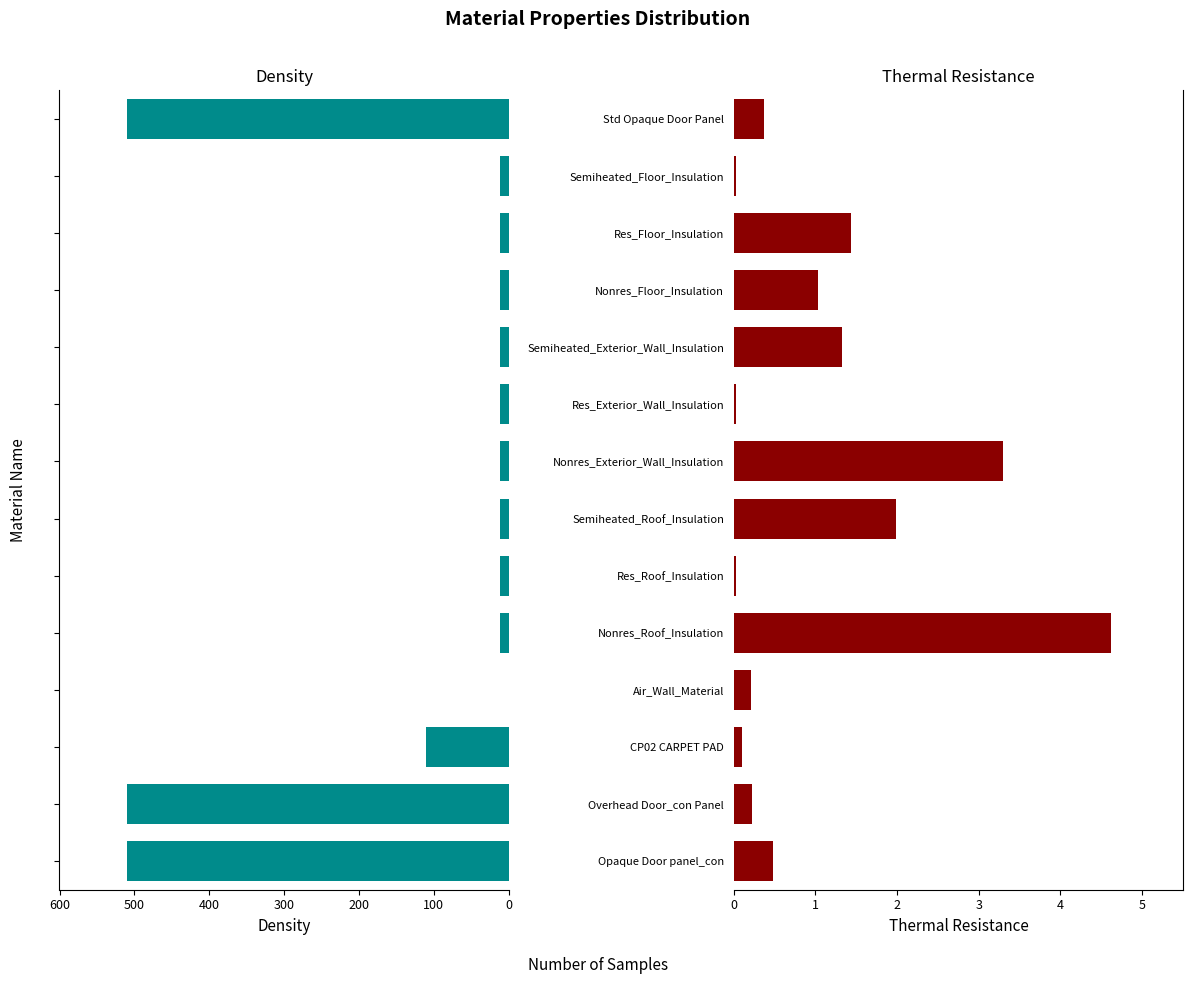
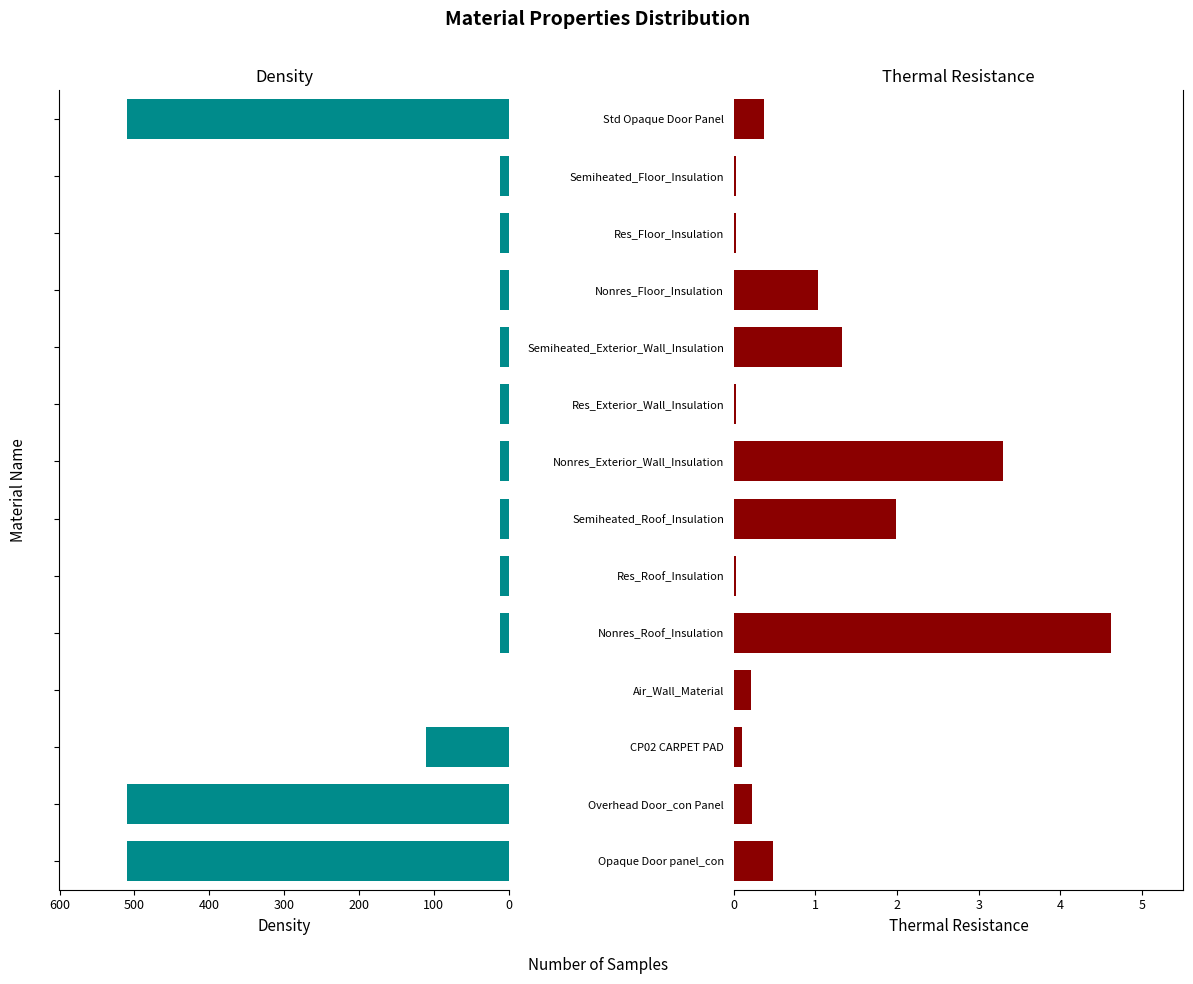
Thermal Resistance, Res_Floor_Insulation: 1.4 -> 0.0
